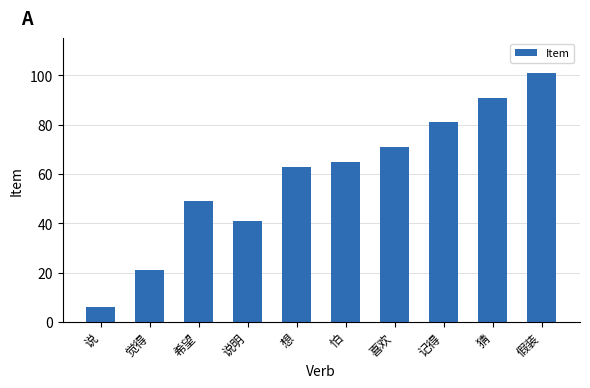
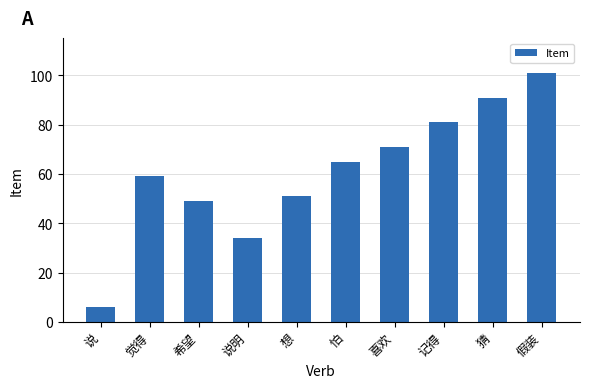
觉得: 21 -> 59
说明: 41 -> 34
想: 63 -> 51
